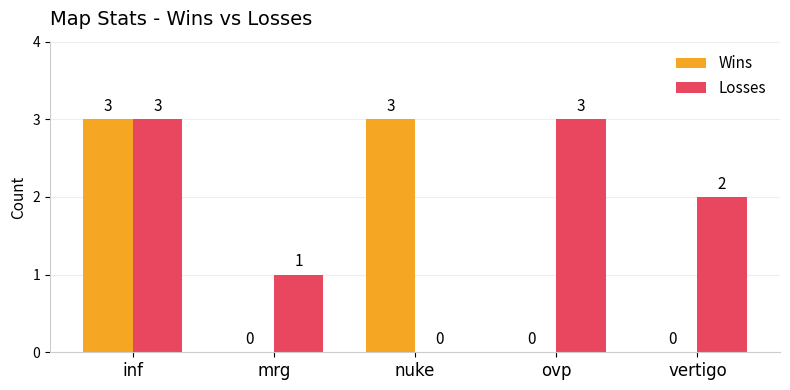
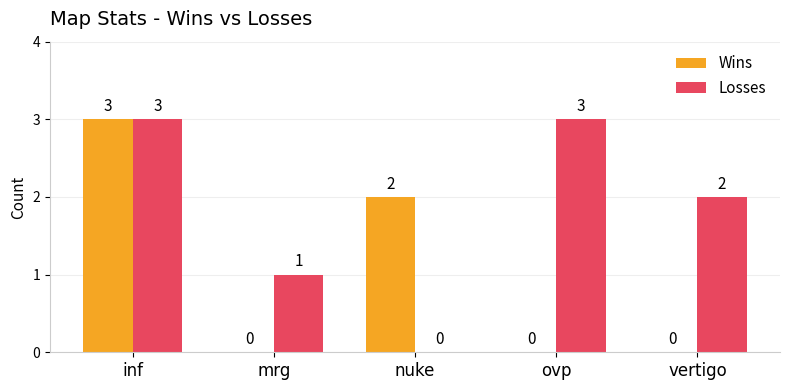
Wins, nuke: 3 -> 2
